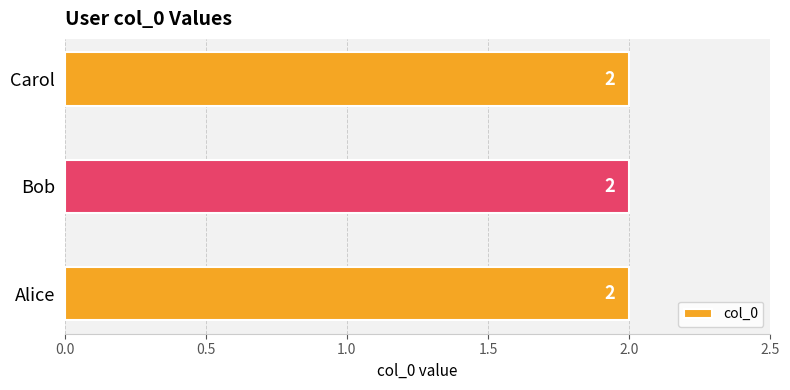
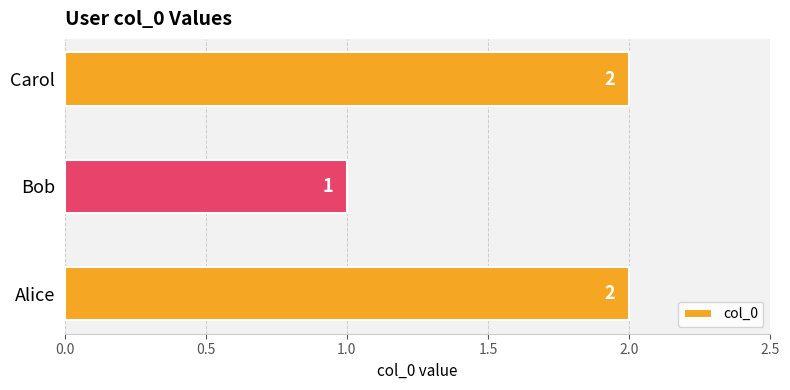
Bob: 2 -> 1
